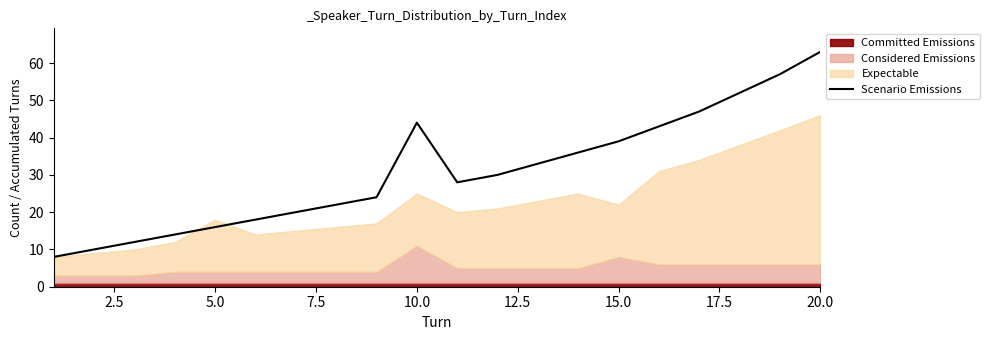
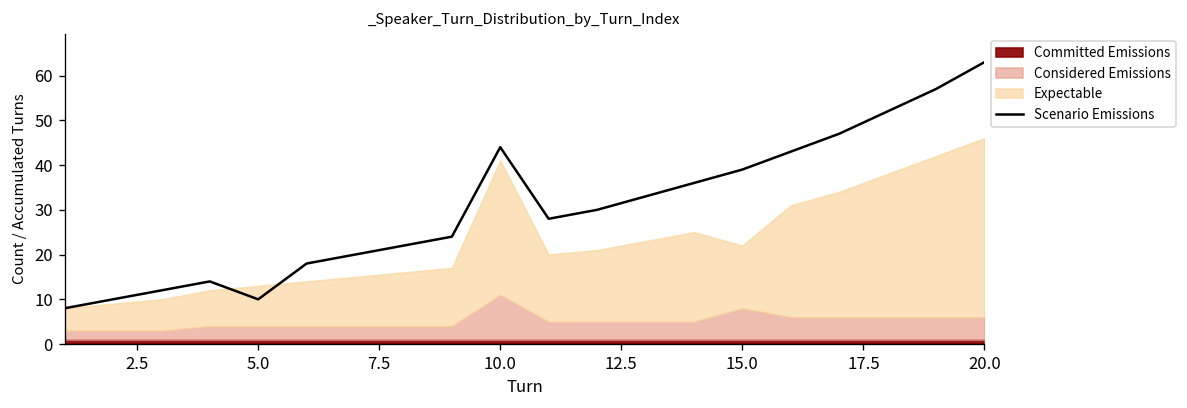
Scenario Emissions, 5.0: 16 -> 10
Expectable, 5.0: 14 -> 9
Expectable, 10.0: 14 -> 30
